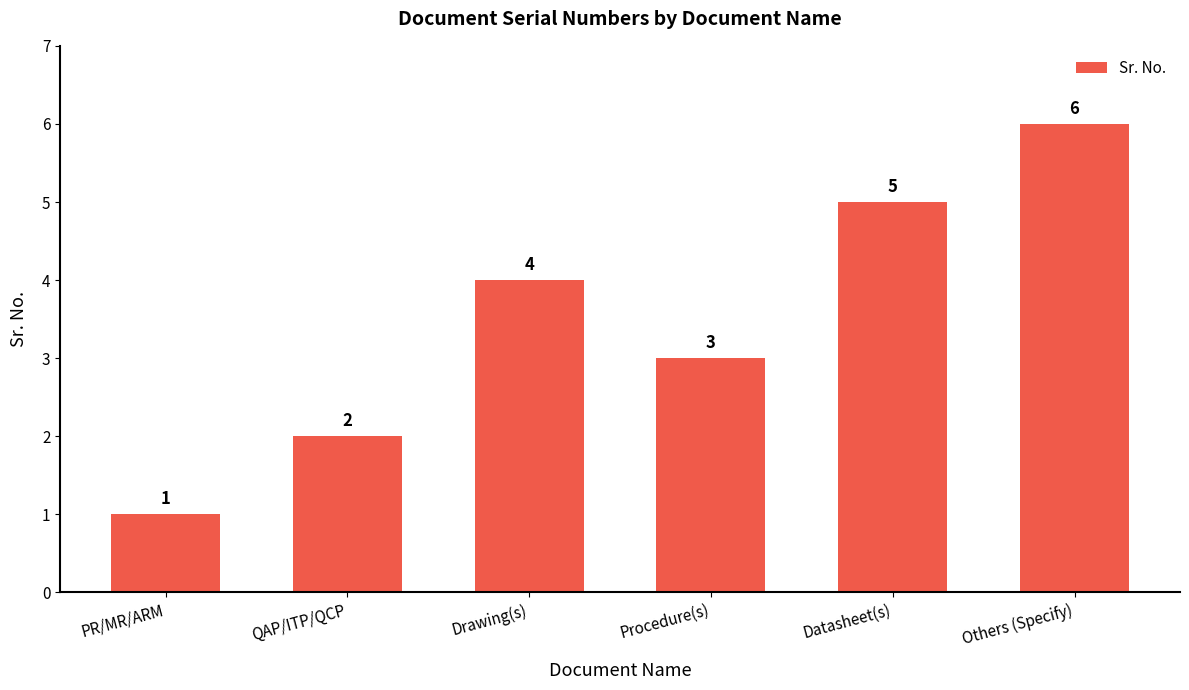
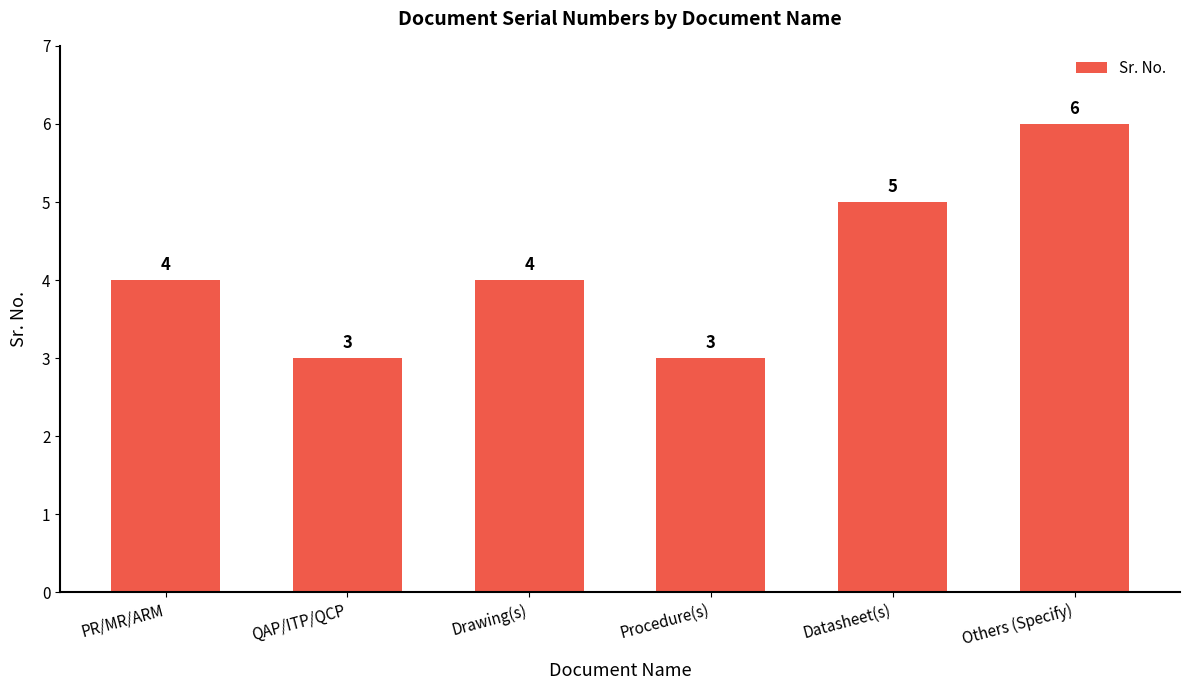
PR/MR/ARM: 1 -> 4
QAP/ITP/QCP: 2 -> 3
